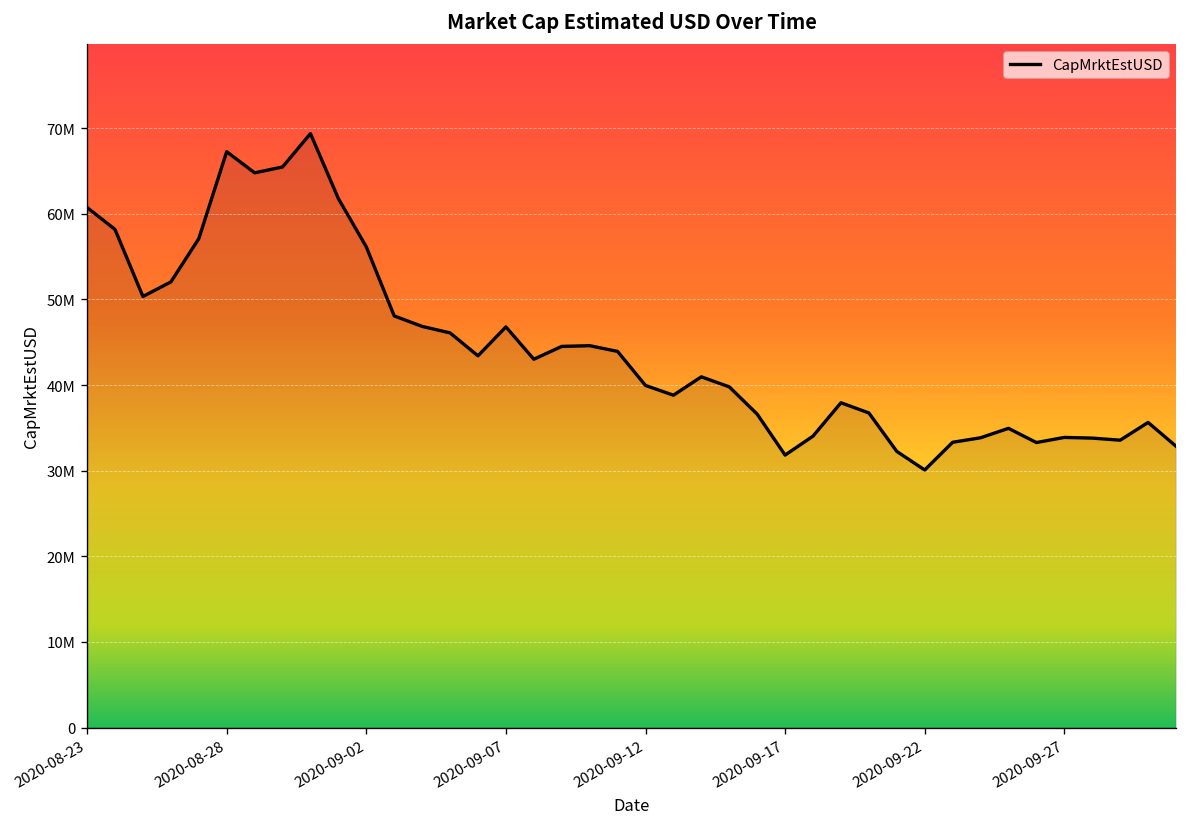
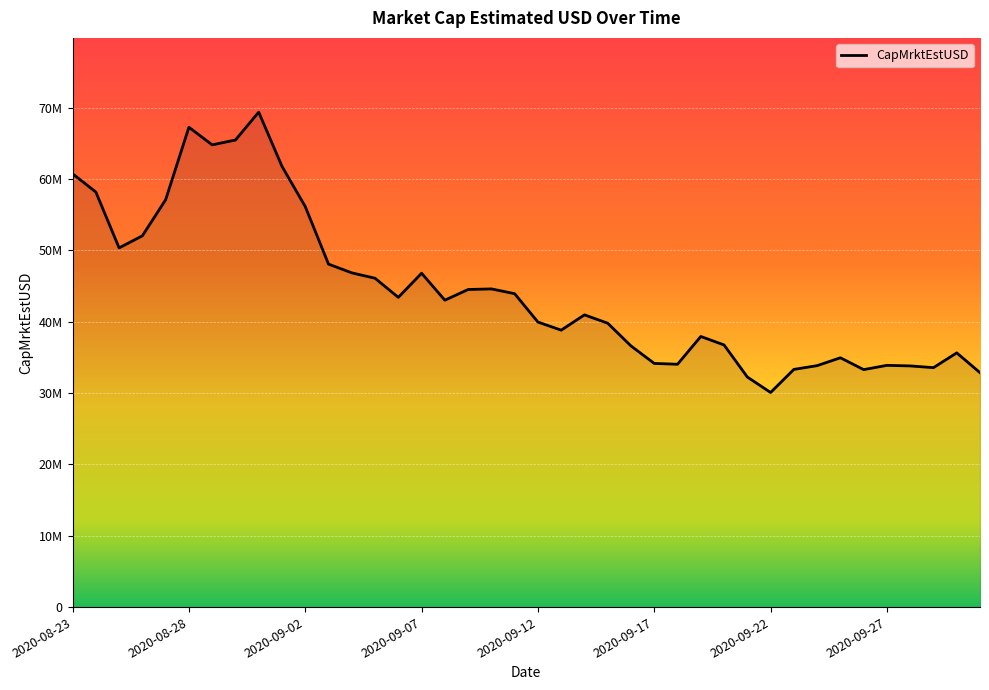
2020-09-17: 32000000 -> 34000000
